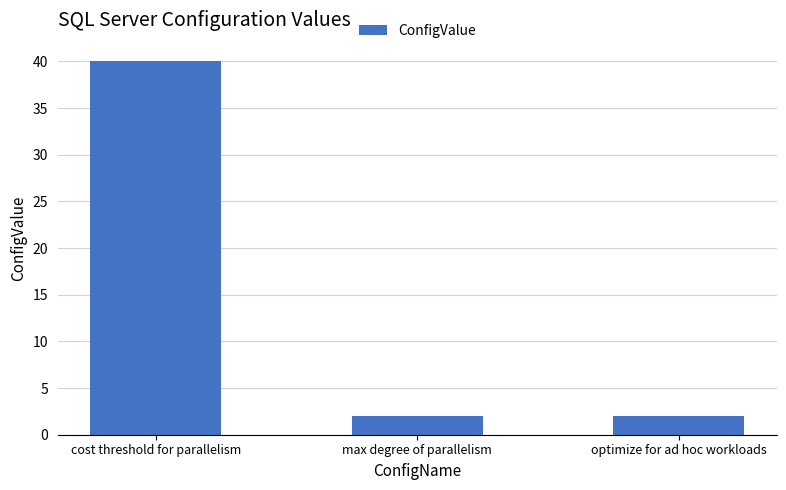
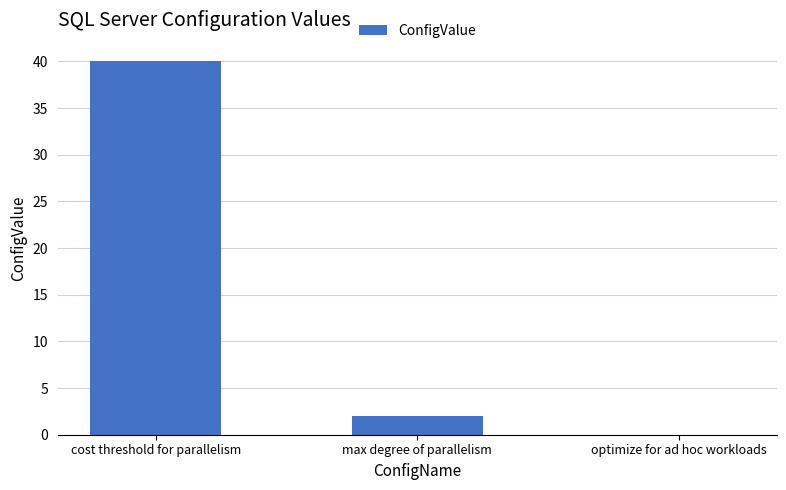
optimize for ad hoc workloads: 2 -> 0
